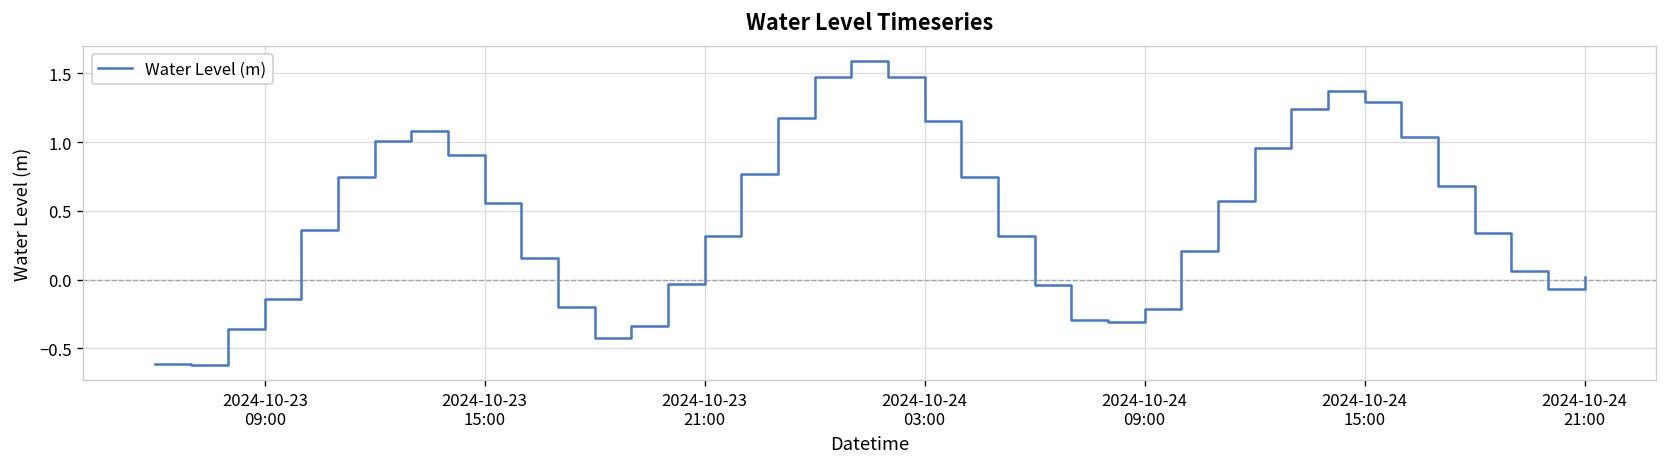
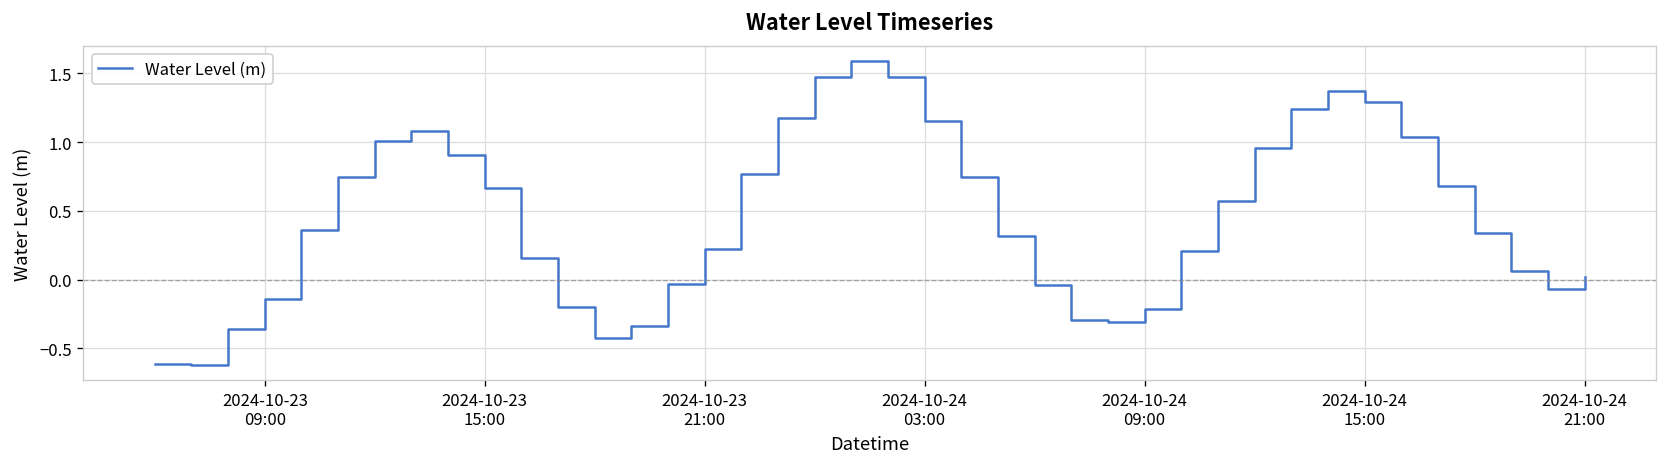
2024-10-23 15:00: 0.56 -> 0.66
2024-10-23 21:00: 0.32 -> 0.22
